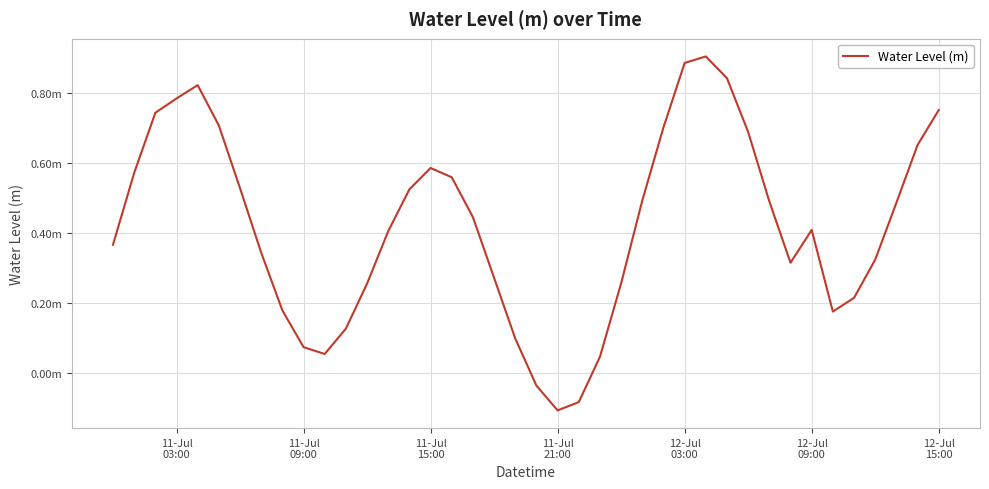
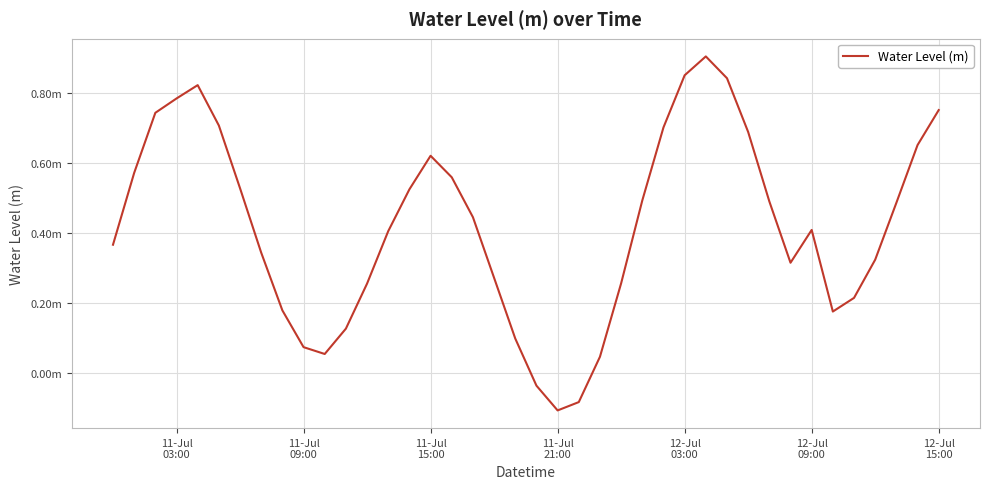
11-Jul 15:00: 0.59m -> 0.62m
12-Jul 03:00: 0.89m -> 0.85m
